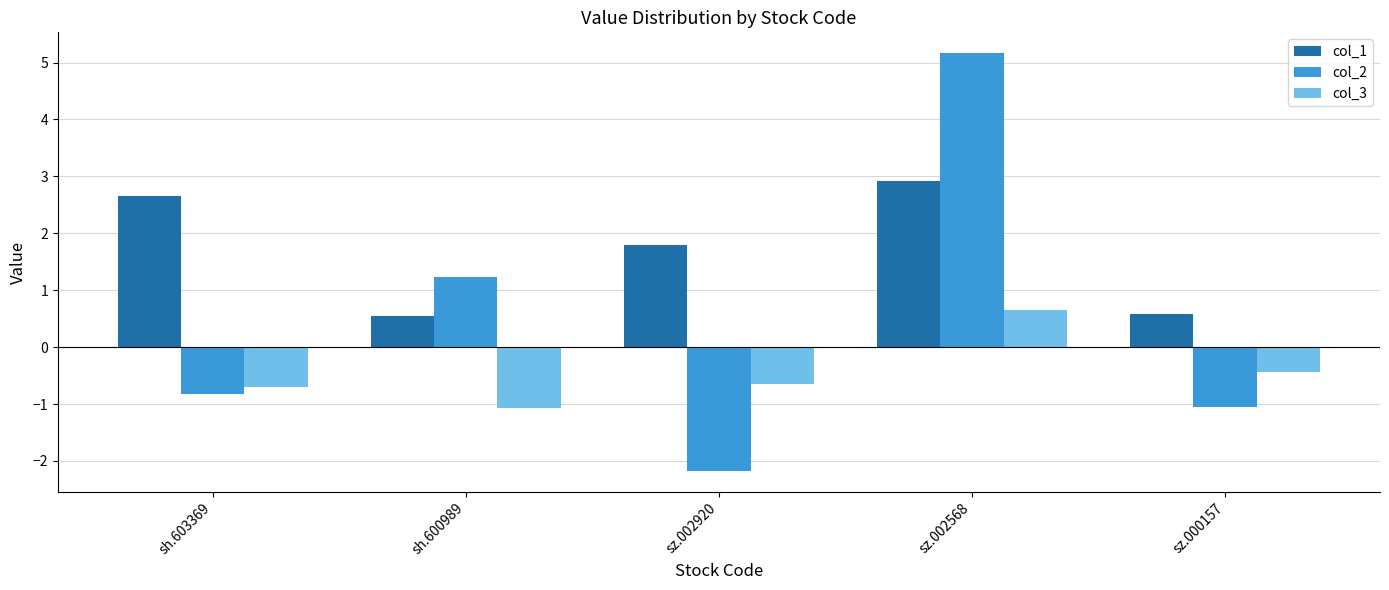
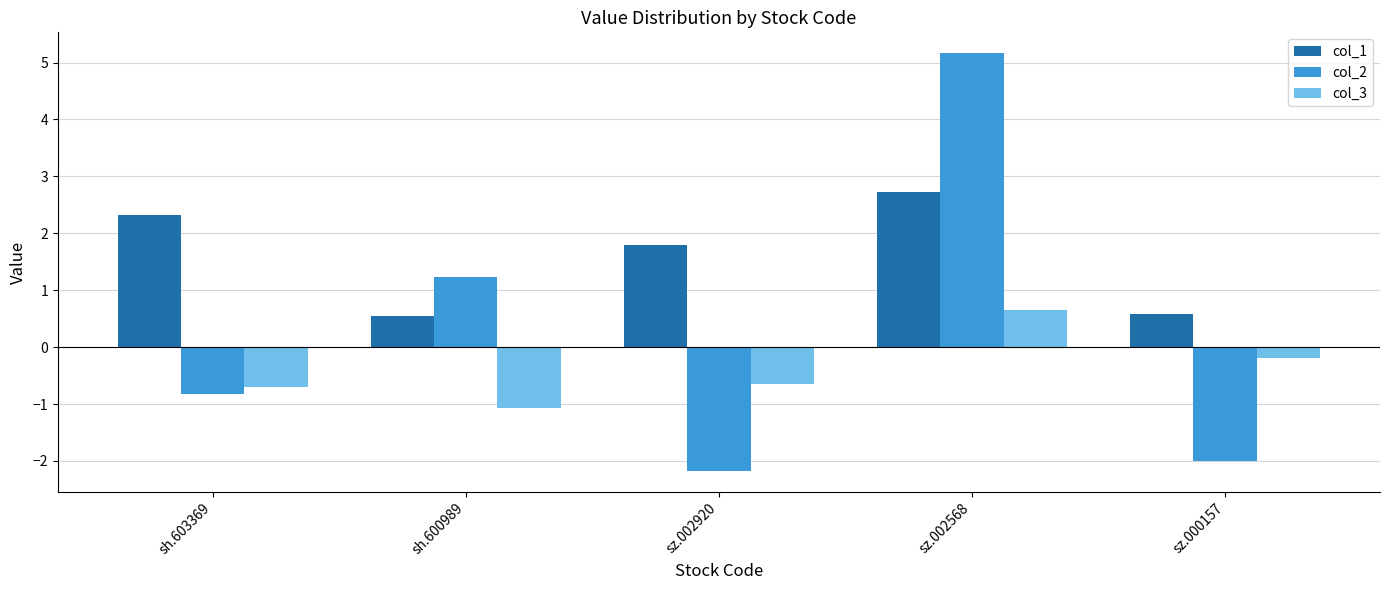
col_1, sh.603369: 2.7 -> 2.3
col_1, sz.002568: 2.9 -> 2.7
col_2, sz.000157: -1.1 -> -2.0
col_3, sz.000157: -0.4 -> -0.2
